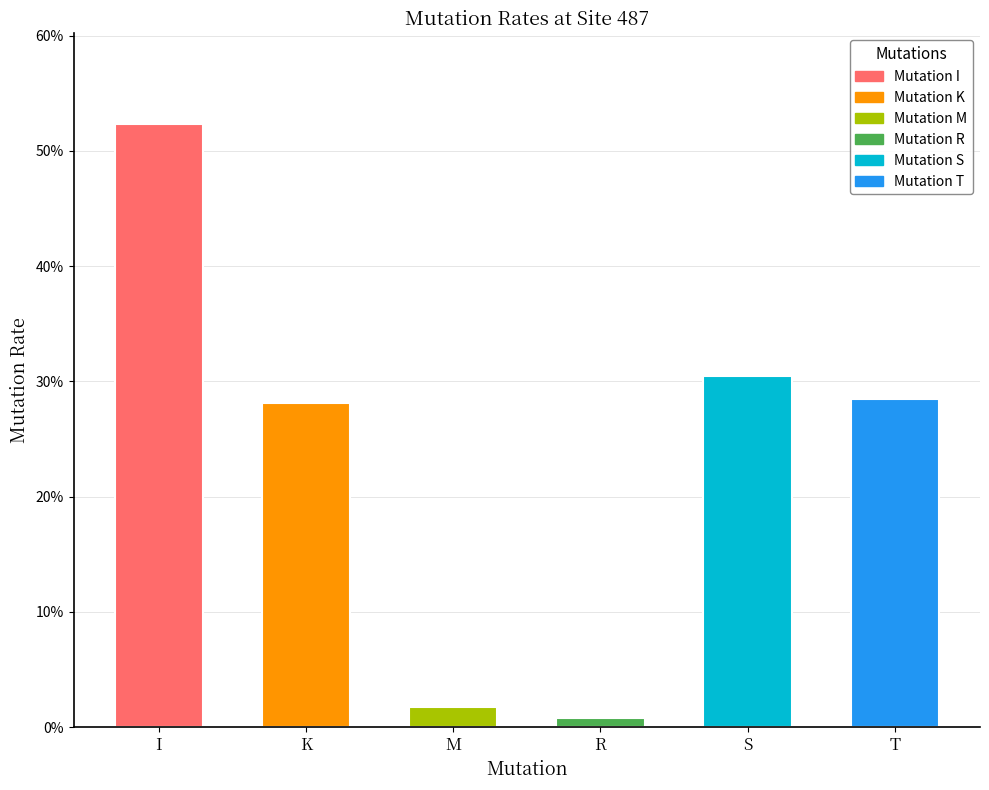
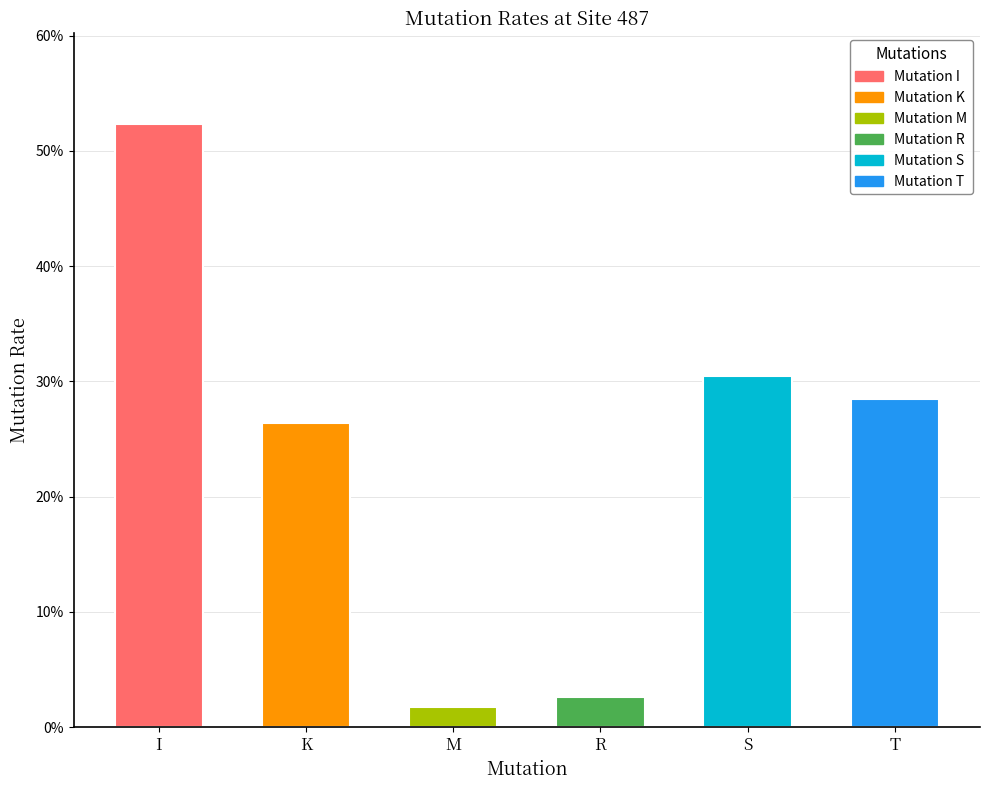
K: 28.1% -> 26.4%
R: 0.8% -> 2.6%
